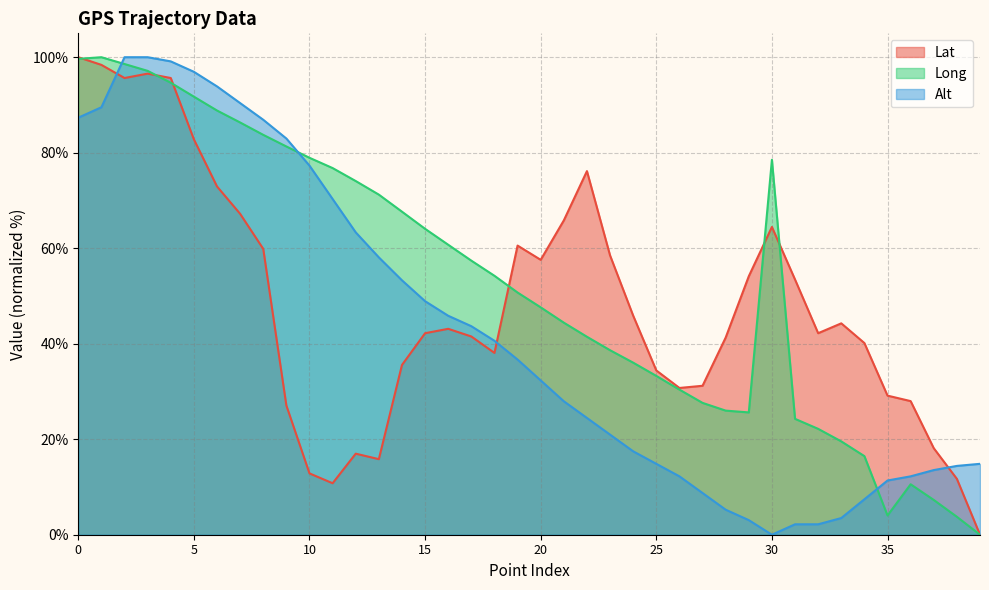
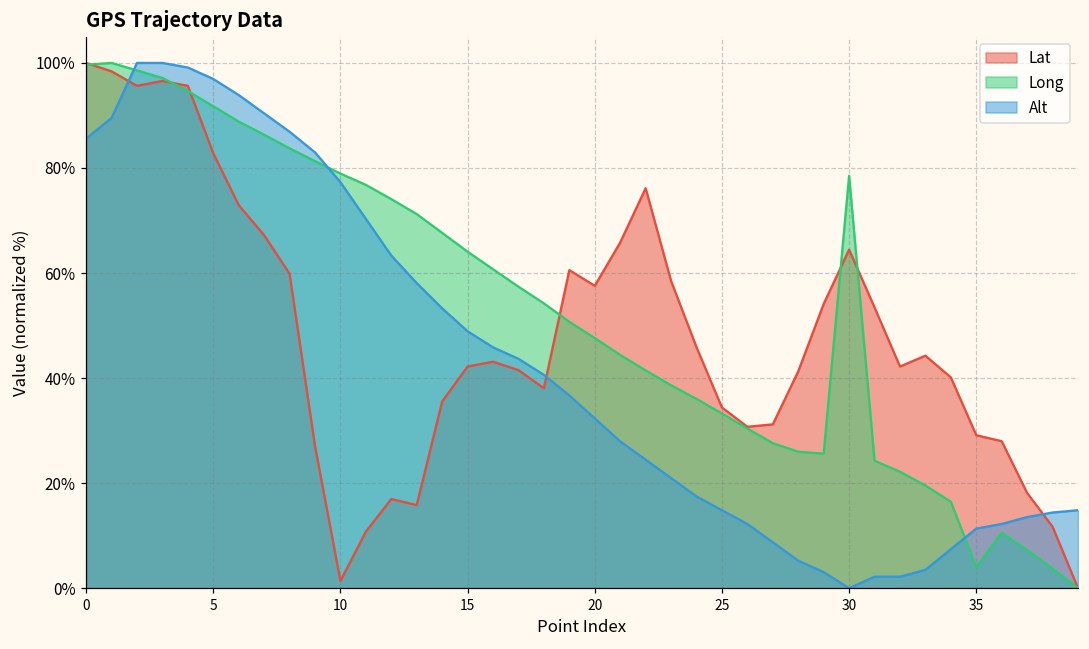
Alt, 0: 87% -> 86%
Lat, 10: 13% -> 1%
